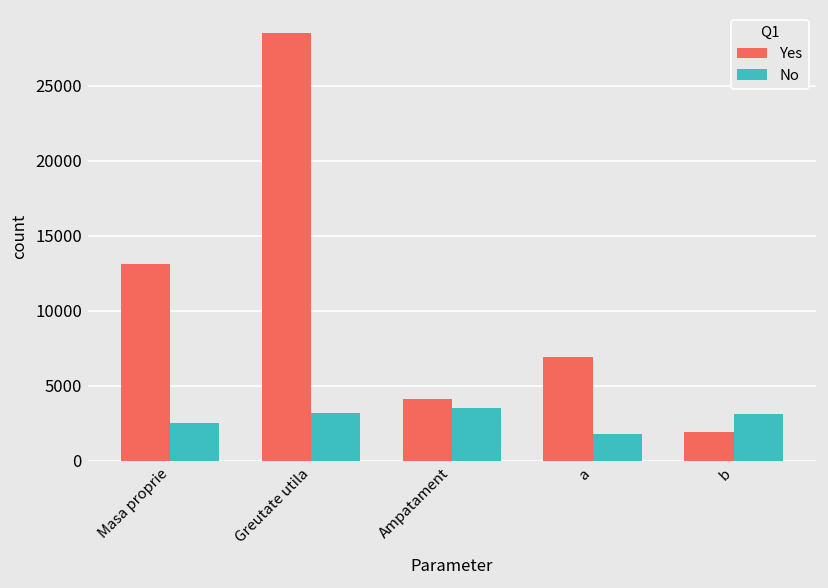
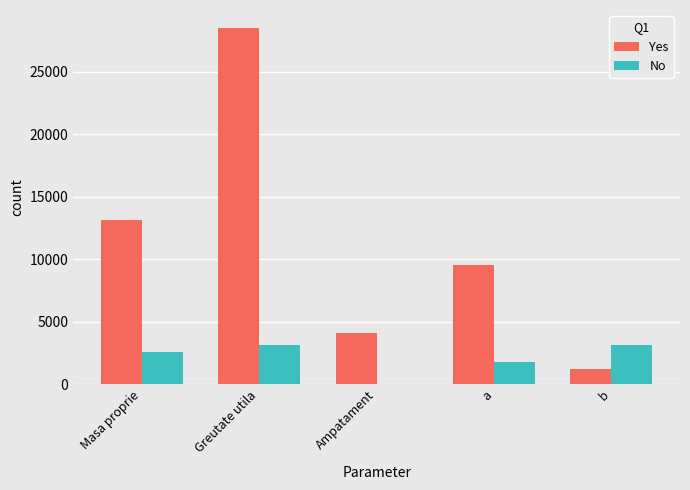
No, Ampatament: 3500 -> 0
Yes, a: 6900 -> 9500
Yes, b: 1900 -> 1200
